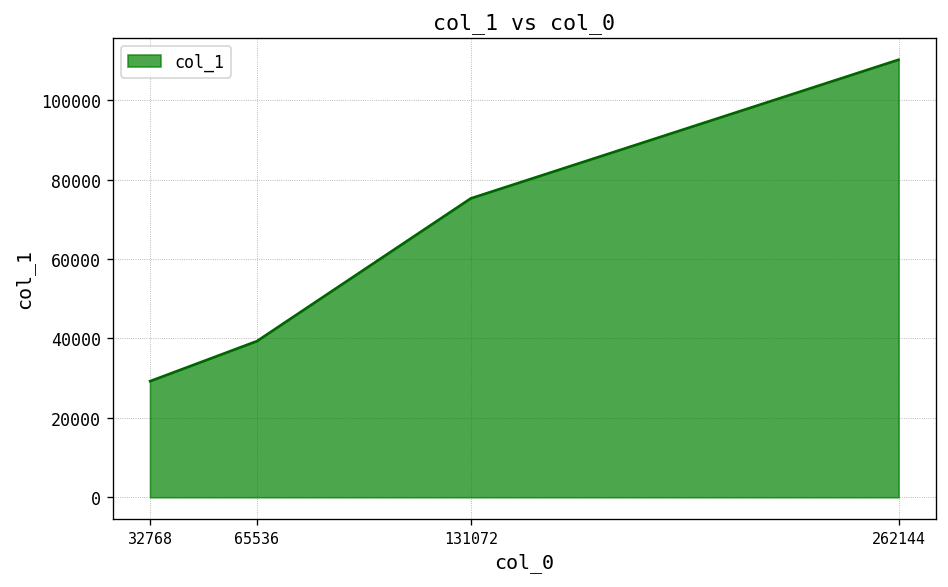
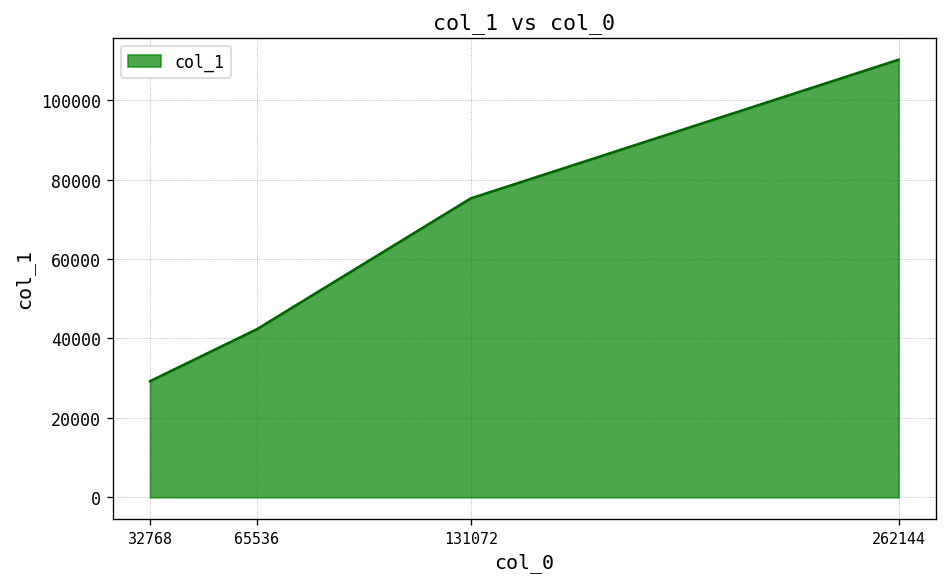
65536: 39000 -> 42000
